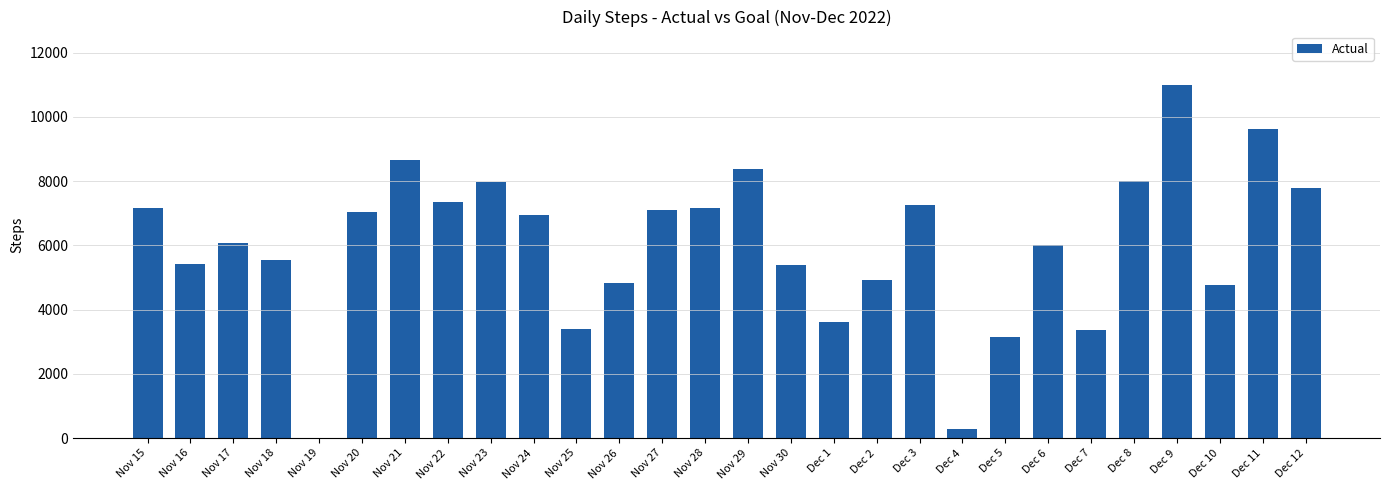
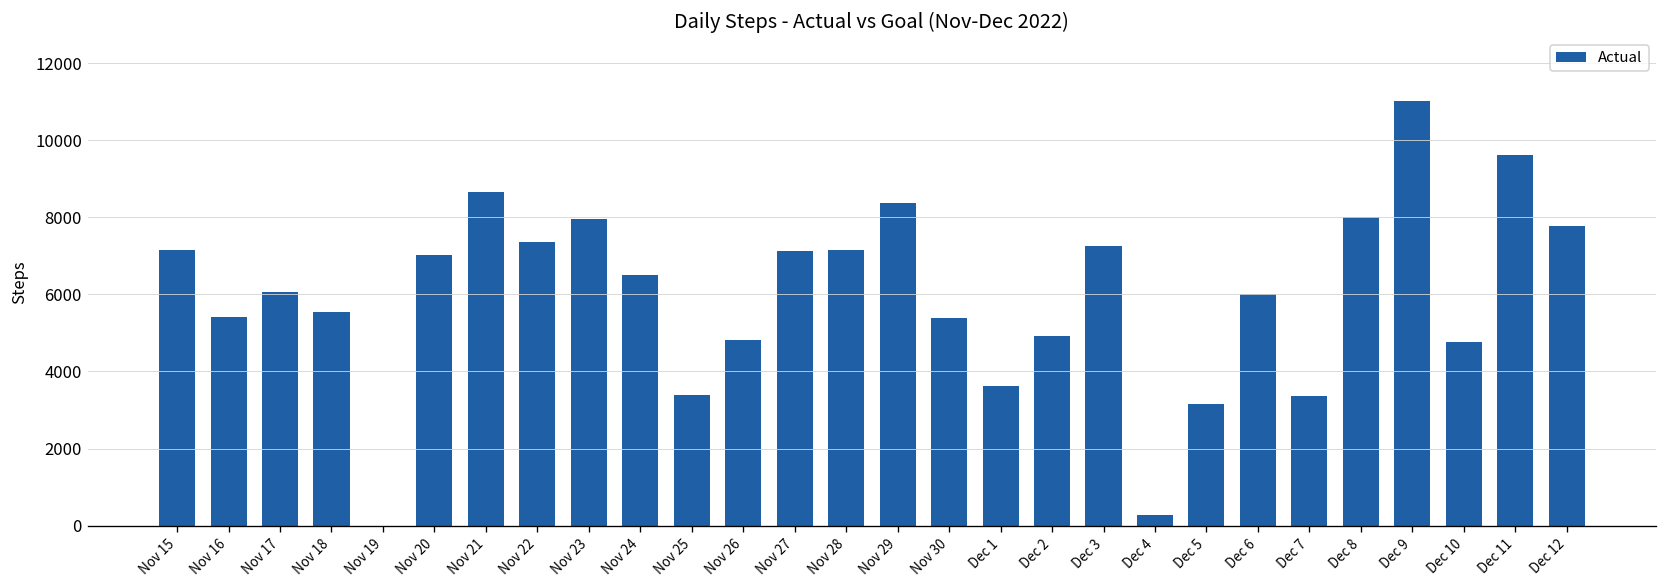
Nov 24: 6900 -> 6500
